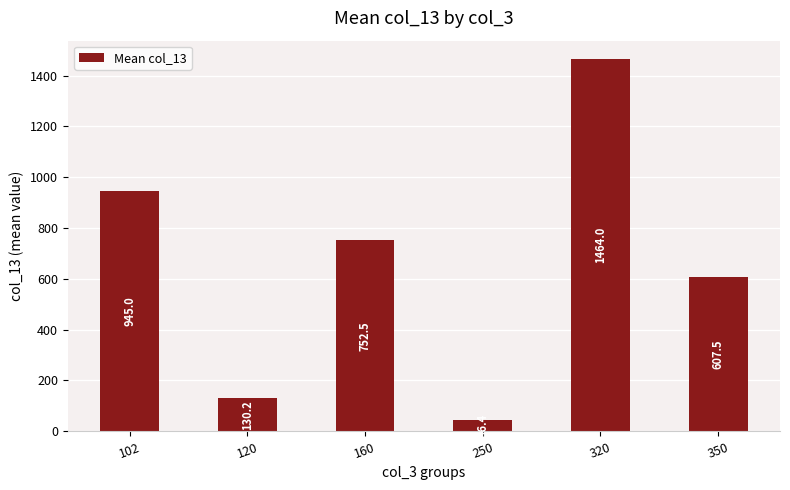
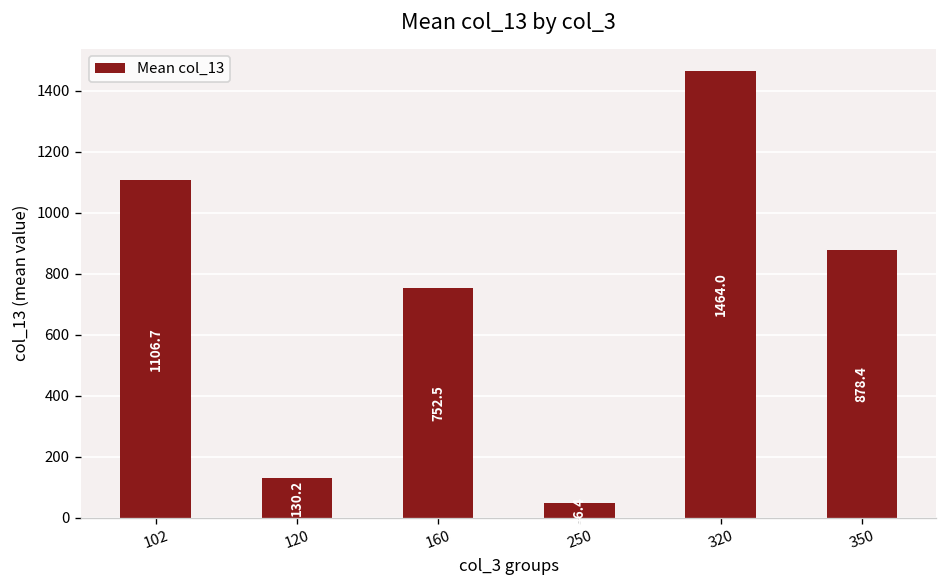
102: 945.0 -> 1106.7
350: 607.5 -> 878.4
